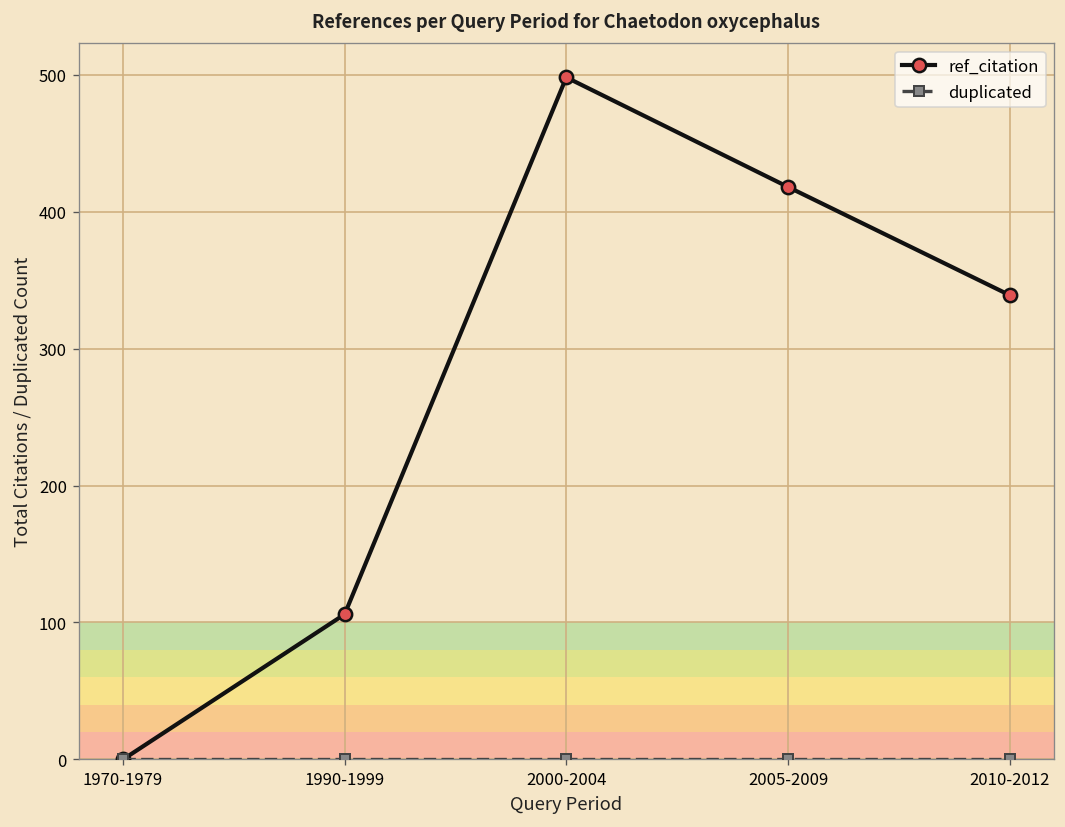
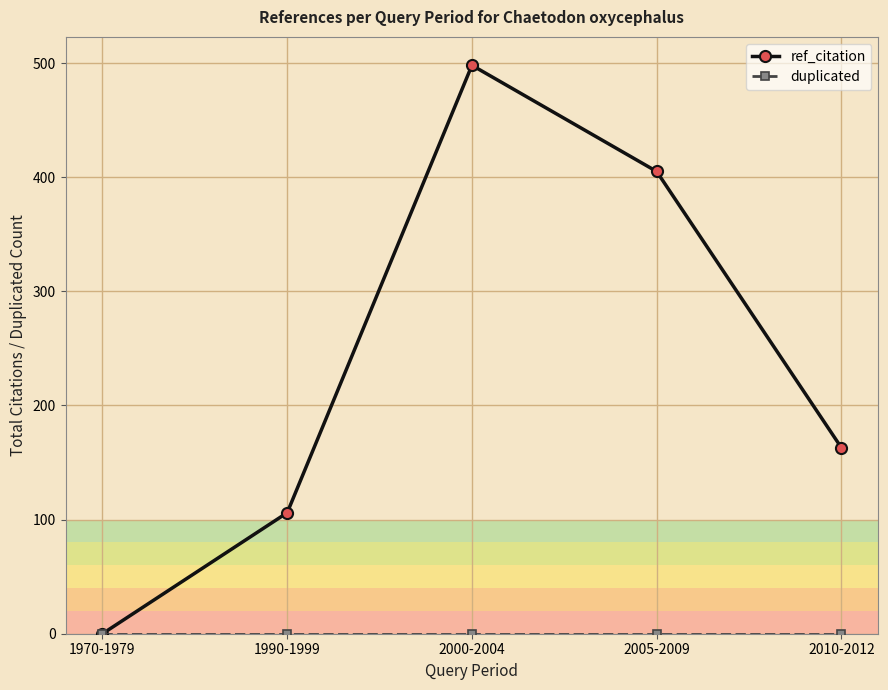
ref_citation, 2005-2009: 418 -> 405
ref_citation, 2010-2012: 339 -> 163
